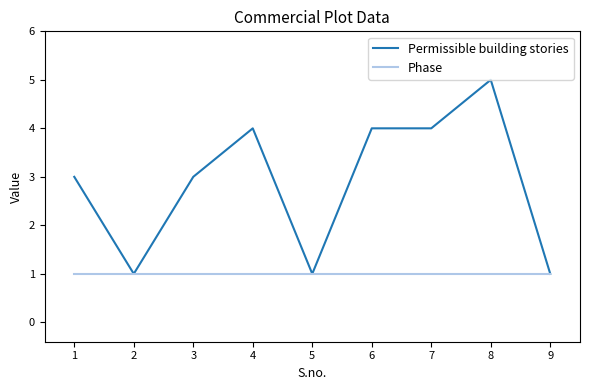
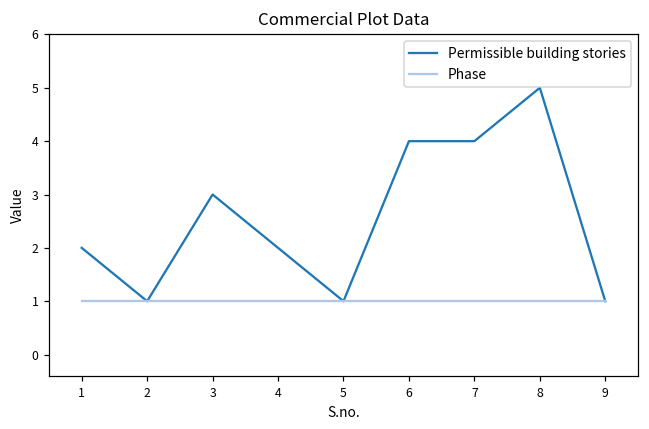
Permissible building stories, 1: 3 -> 2
Permissible building stories, 4: 4 -> 2
